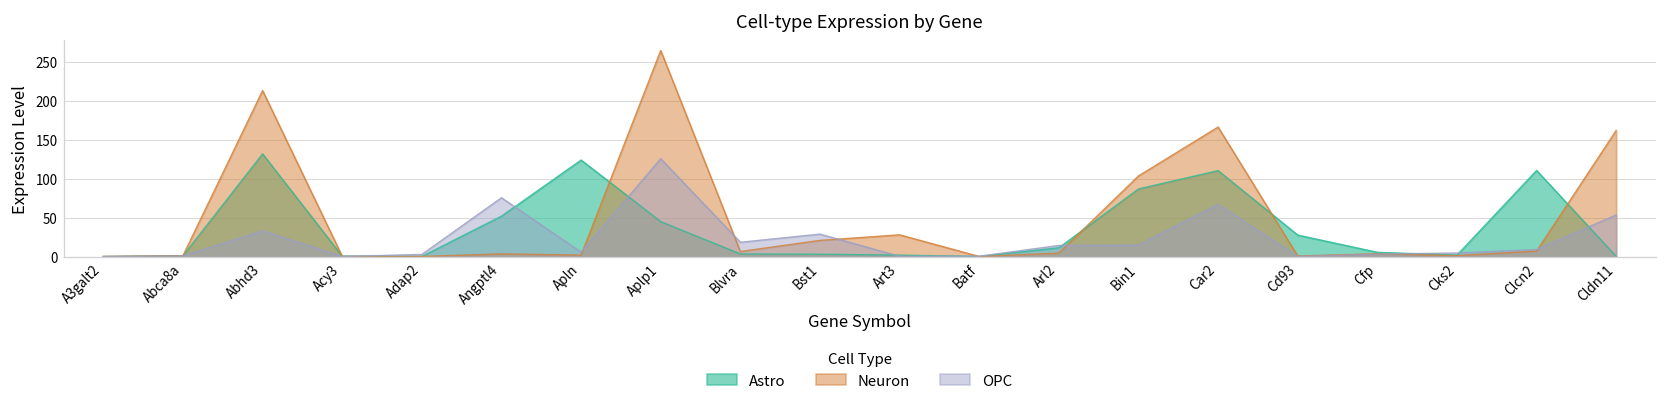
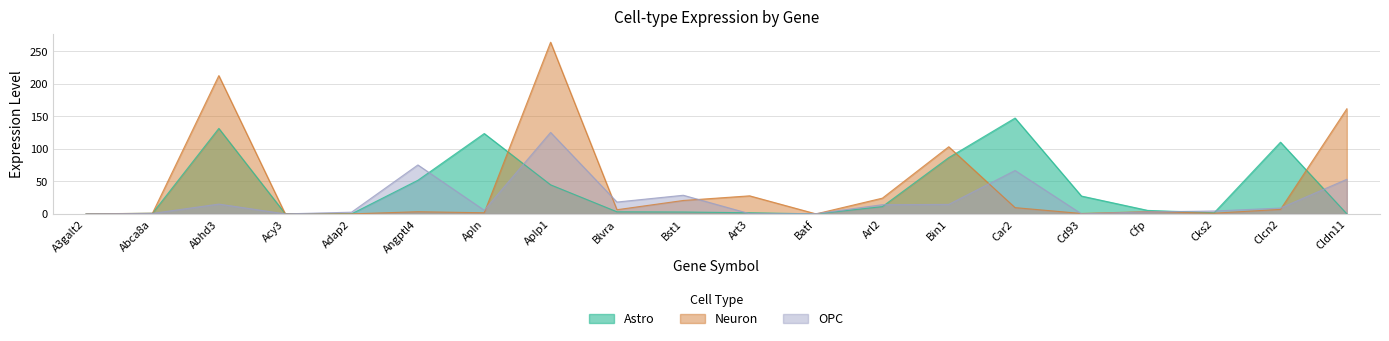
OPC, Abhd3: 30 -> 20
Neuron, Arl2: 0 -> 20
Astro, Car2: 110 -> 150
Neuron, Car2: 170 -> 10
